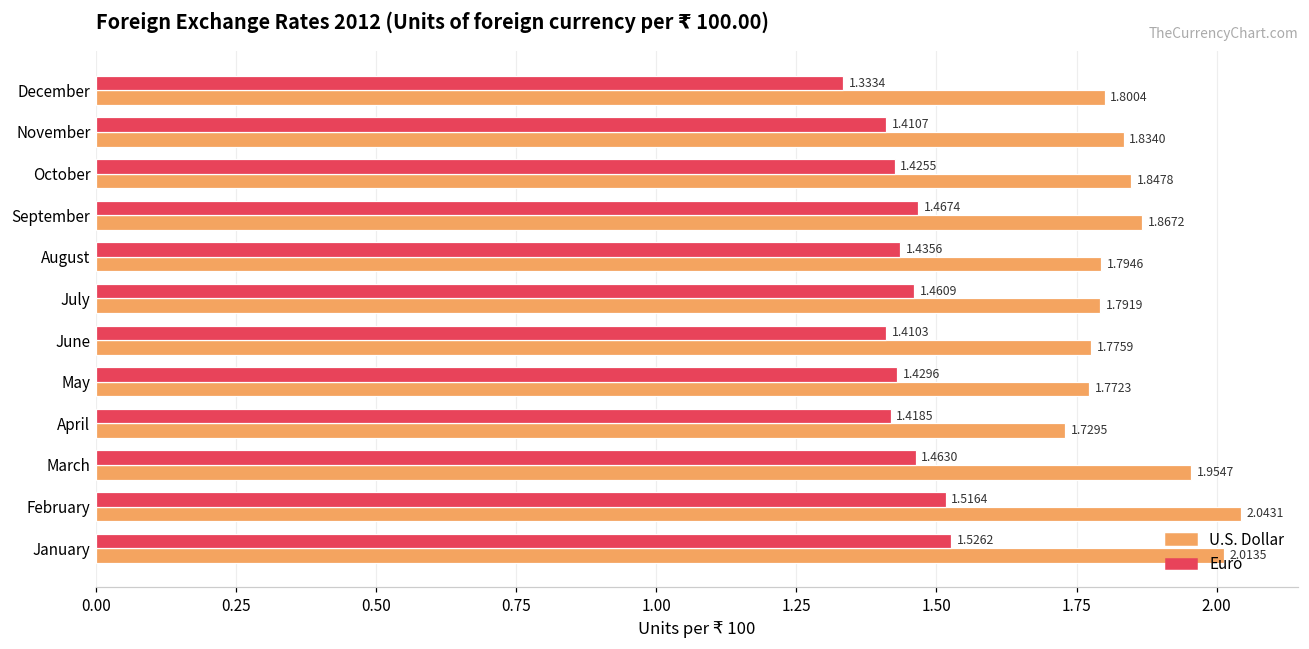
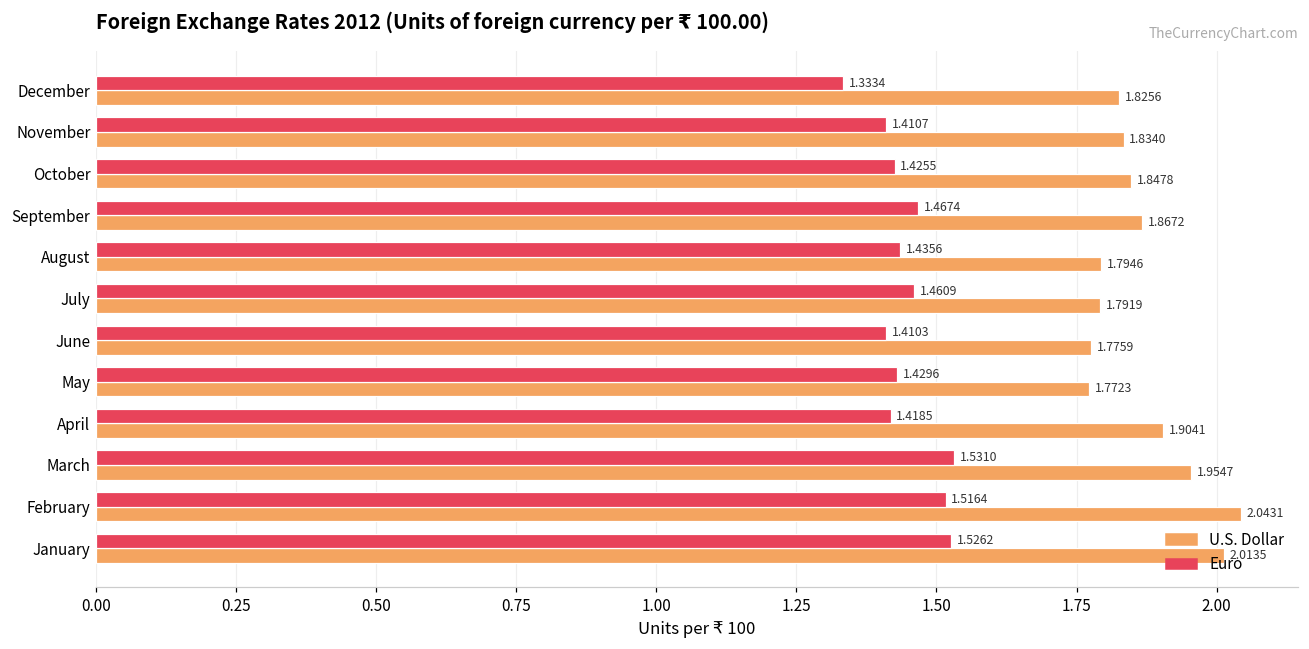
U.S. Dollar, December: 1.8004 -> 1.8256
U.S. Dollar, April: 1.7295 -> 1.9041
Euro, March: 1.4630 -> 1.5310
